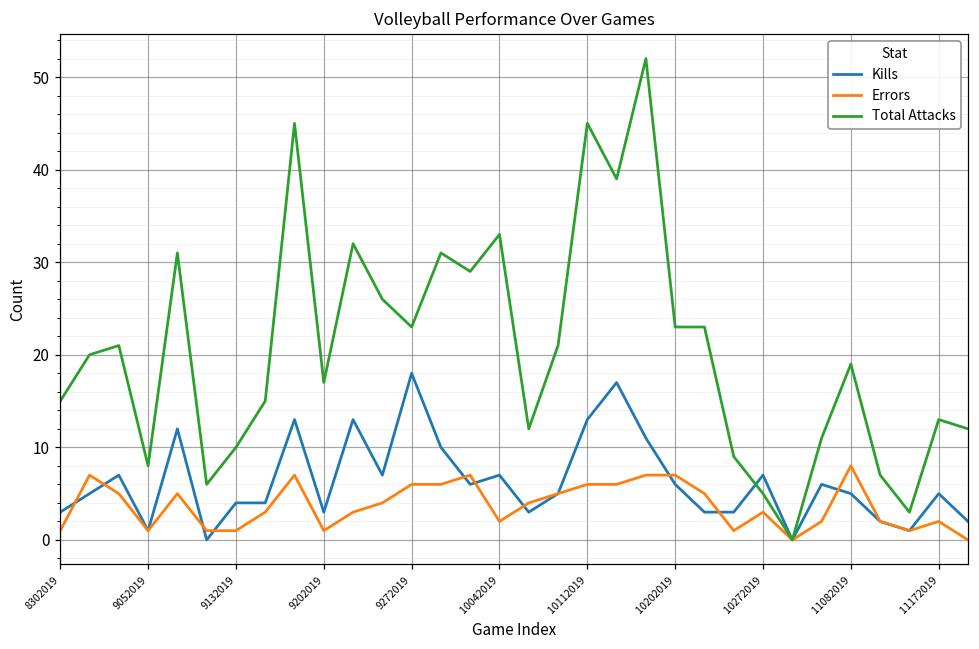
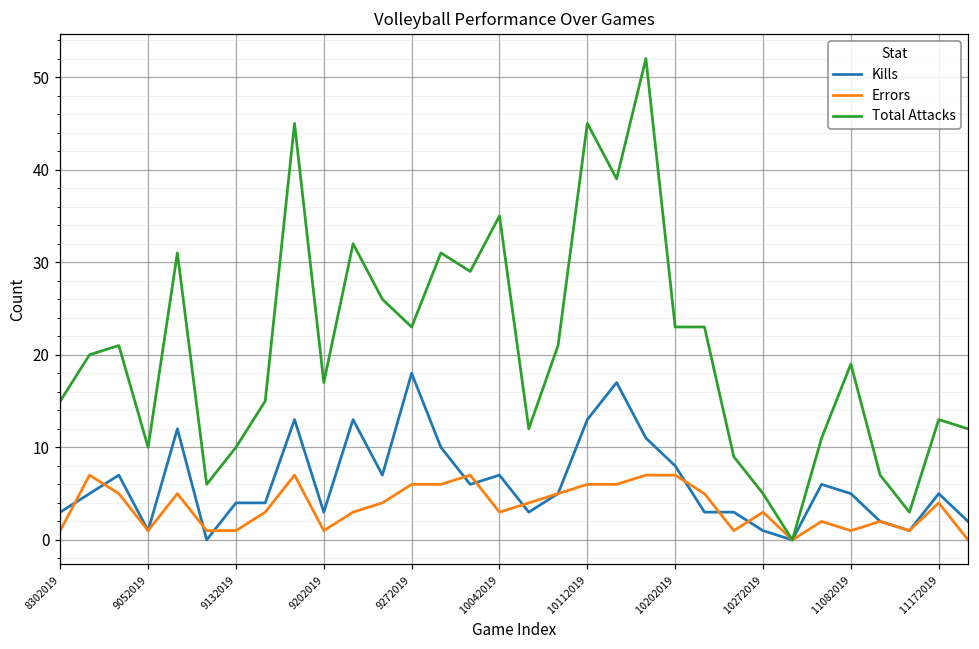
Total Attacks, 9052019: 8 -> 10
Errors, 10042019: 2 -> 3
Total Attacks, 10042019: 33 -> 35
Kills, 10202019: 6 -> 8
Kills, 10272019: 7 -> 1
Errors, 11082019: 8 -> 1
Errors, 11172019: 2 -> 4
